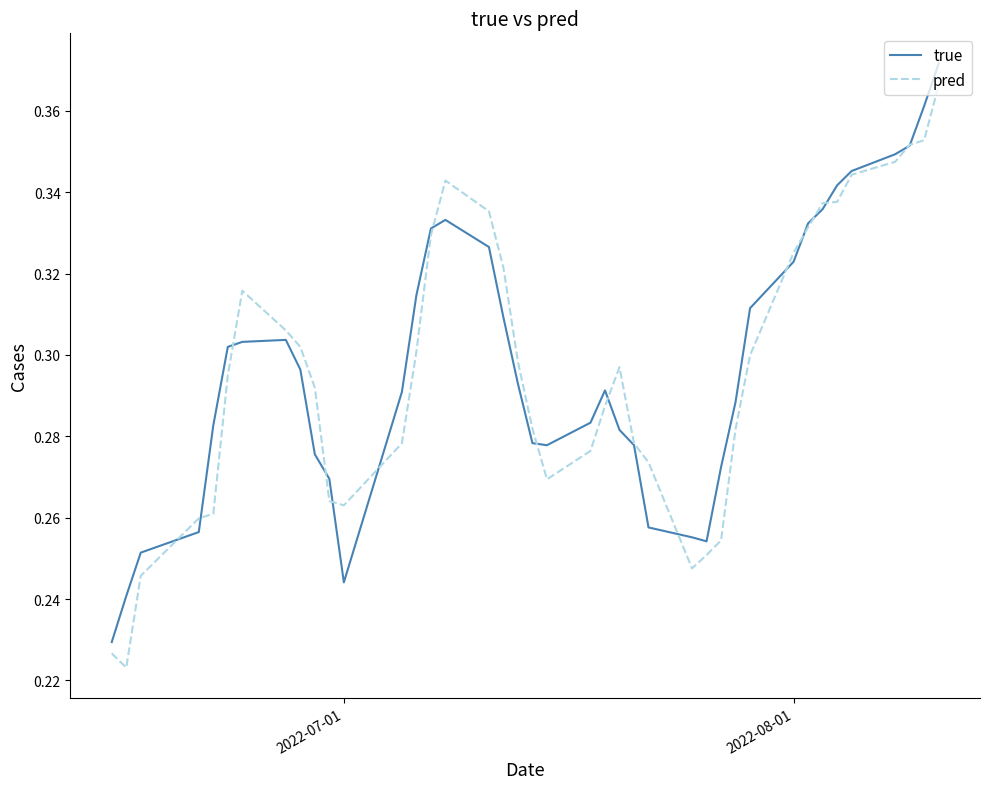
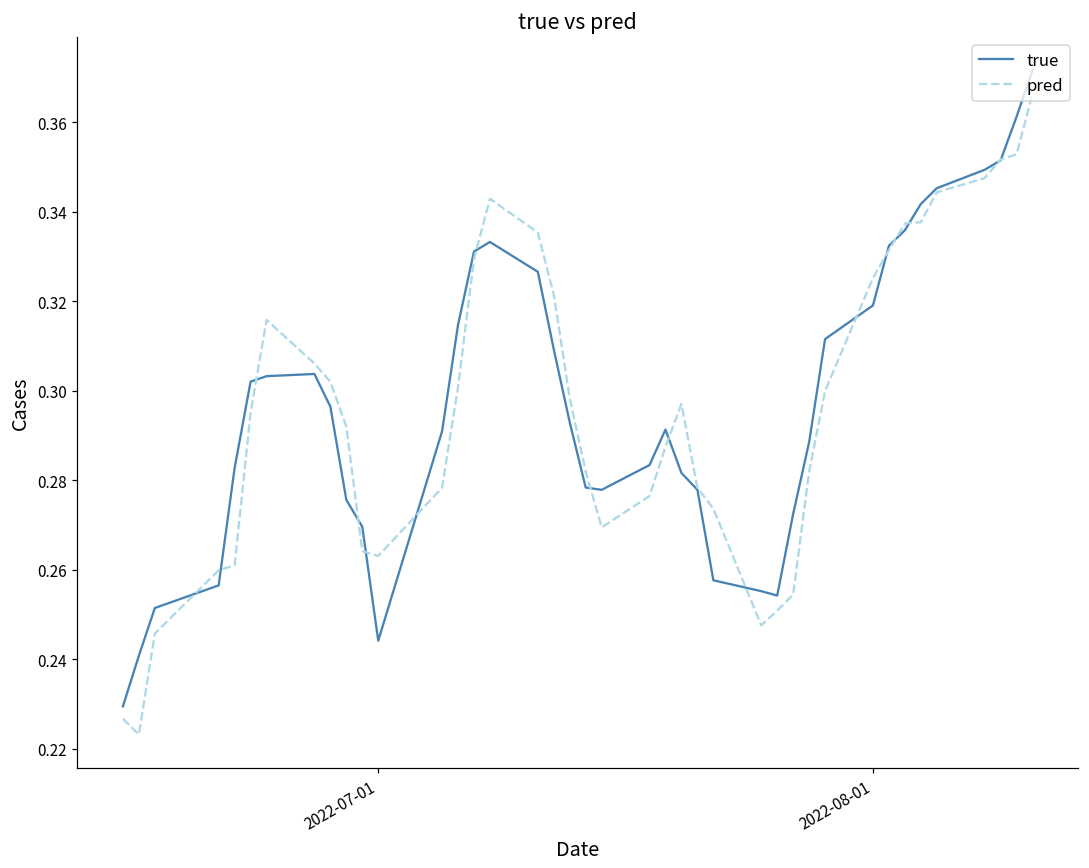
true, 2022-08-01: 0.323 -> 0.319
